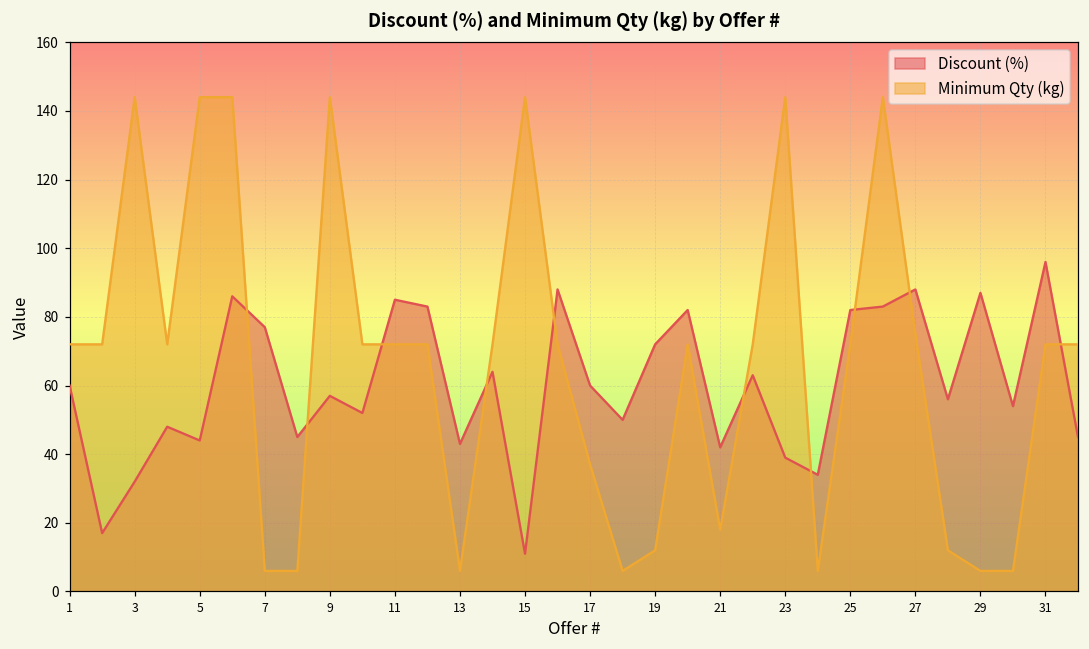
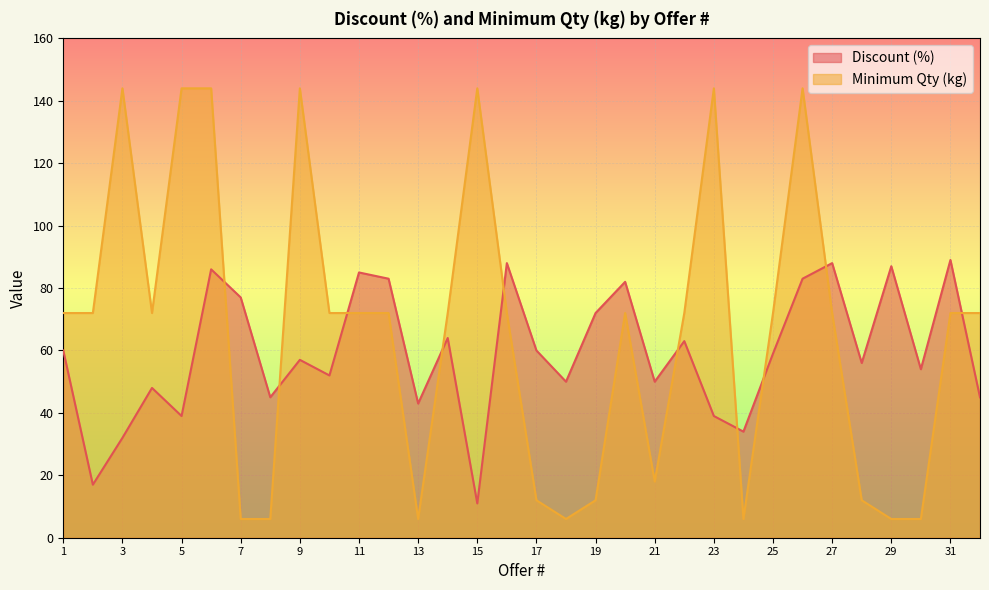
Discount (%), 5: 44 -> 39
Minimum Qty (kg), 17: 37 -> 12
Discount (%), 21: 42 -> 50
Discount (%), 25: 82 -> 59
Minimum Qty (kg), 27: 75 -> 72
Discount (%), 31: 96 -> 89
